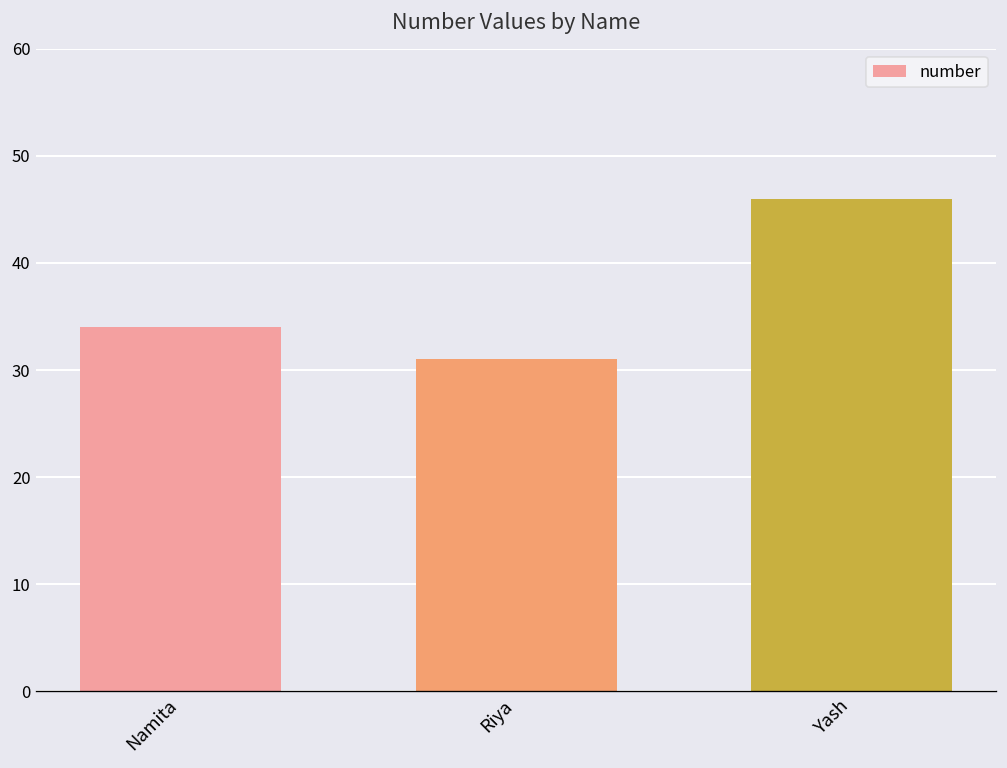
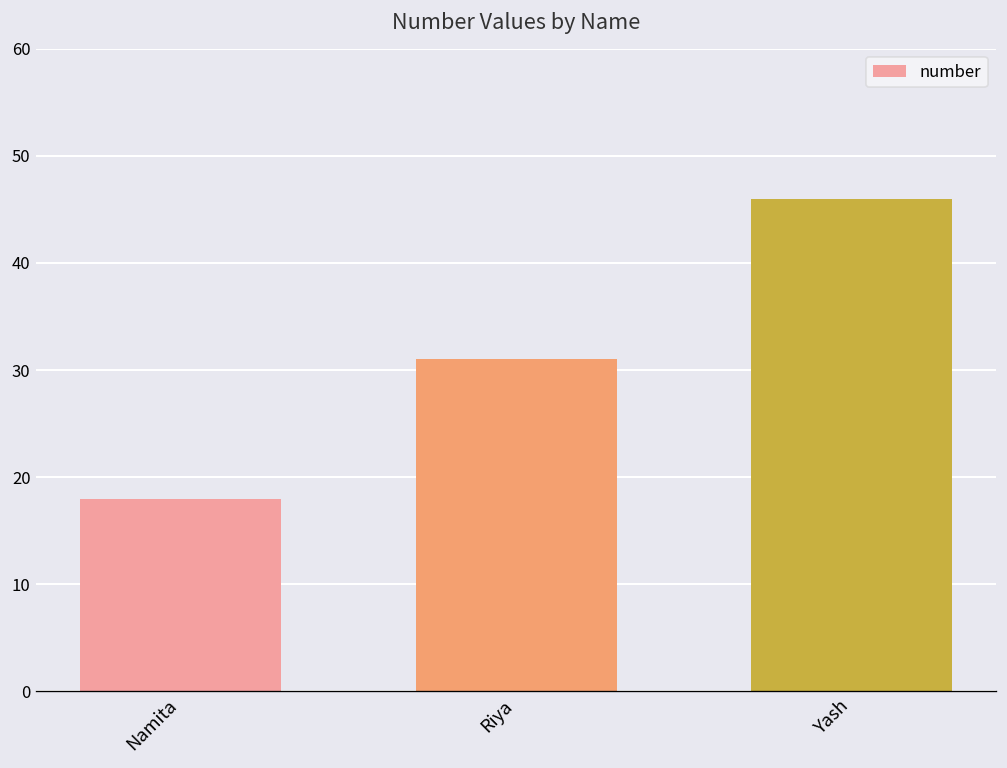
Namita: 34 -> 18
